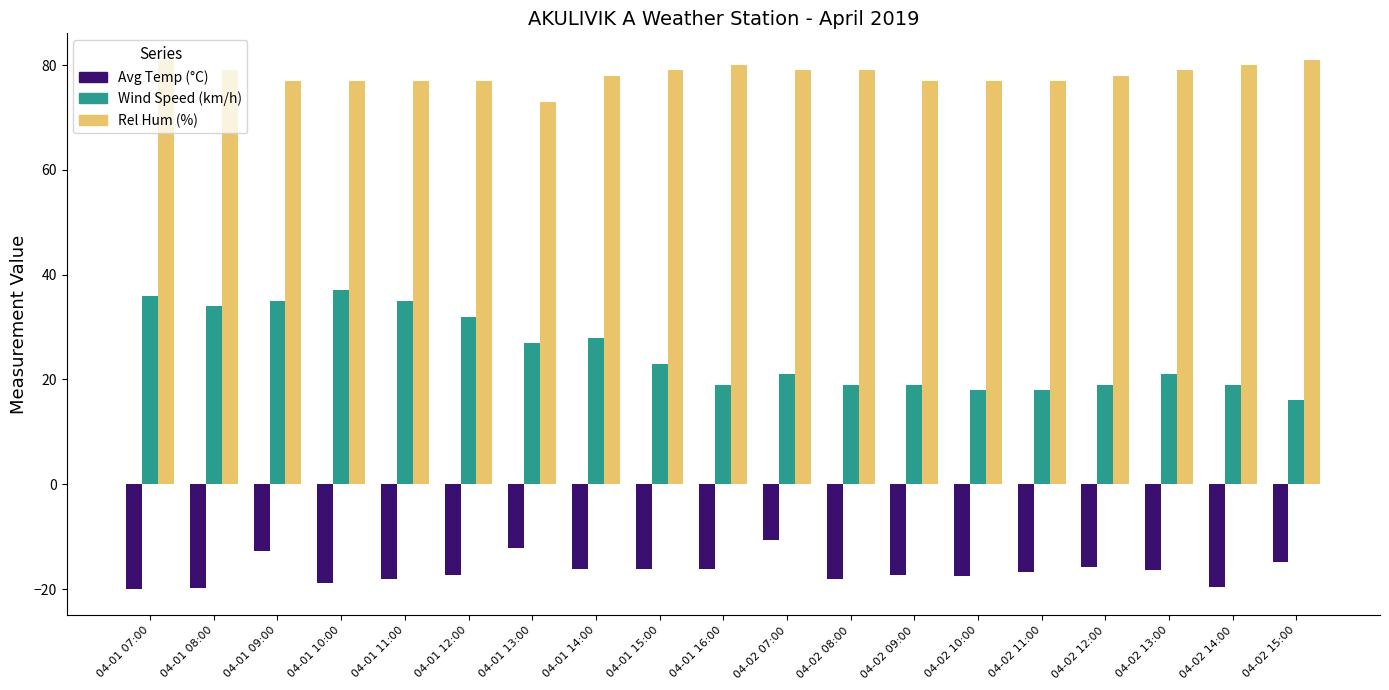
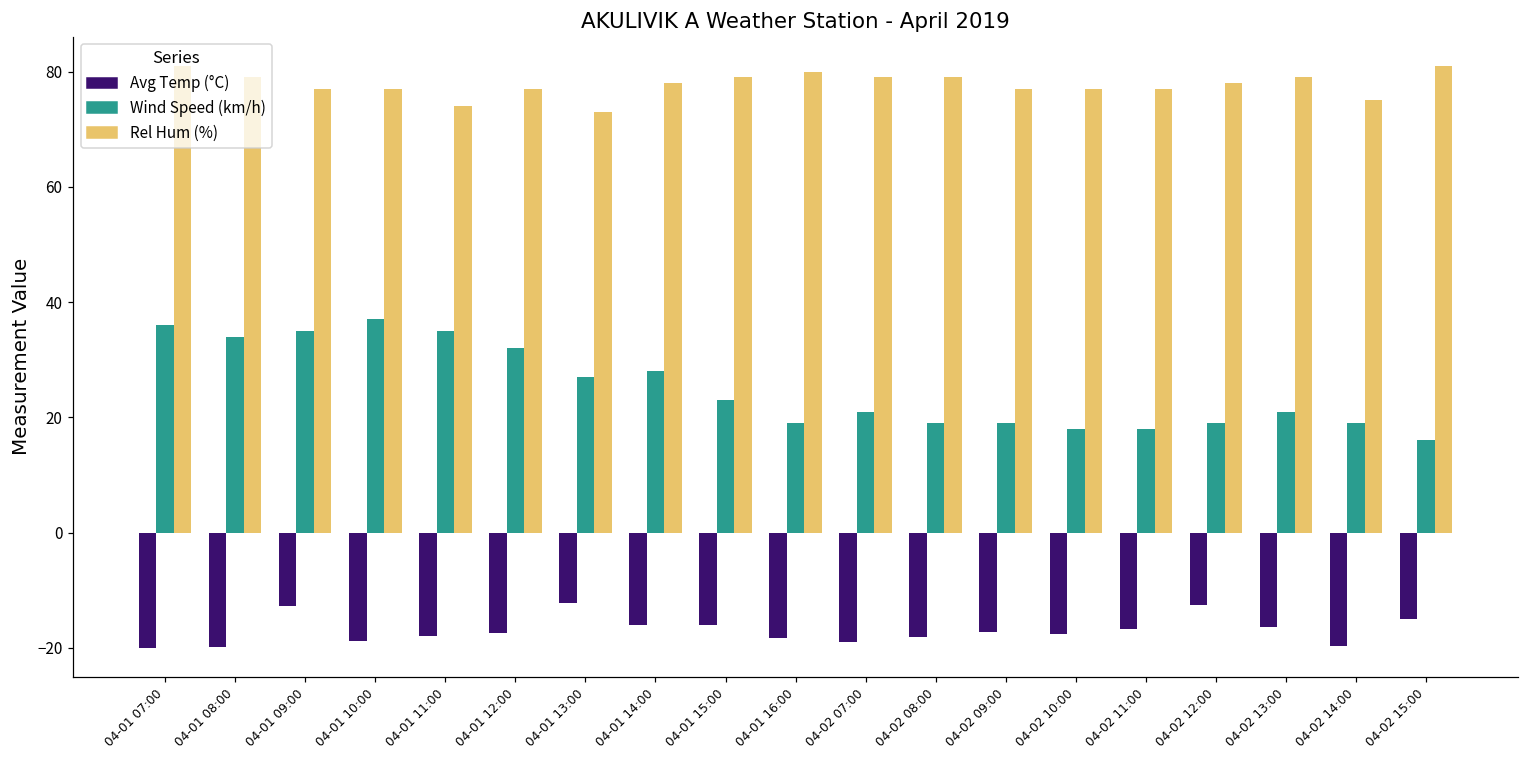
Rel Hum (%), 04-01 11:00: 77 -> 74
Avg Temp (°C), 04-01 16:00: -16 -> -18
Avg Temp (°C), 04-02 07:00: -11 -> -19
Avg Temp (°C), 04-02 12:00: -16 -> -13
Rel Hum (%), 04-02 14:00: 80 -> 75
